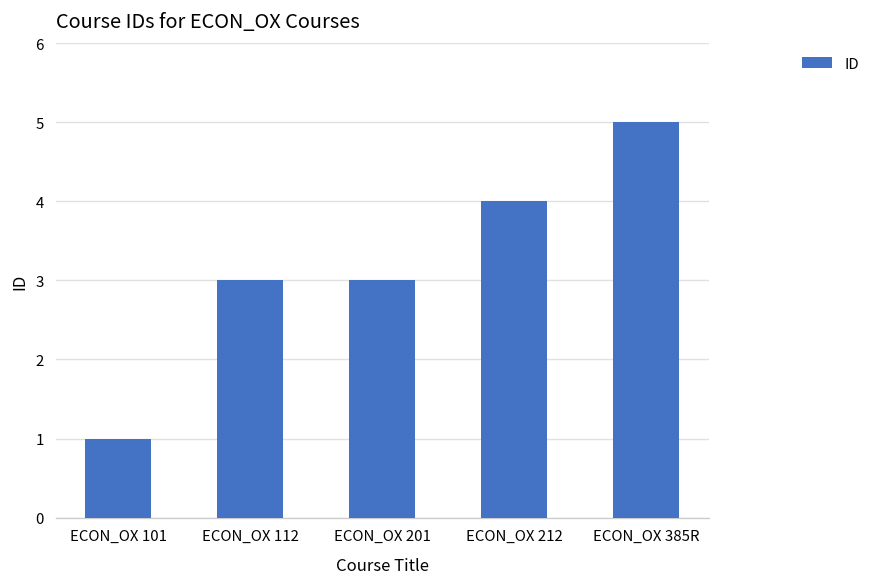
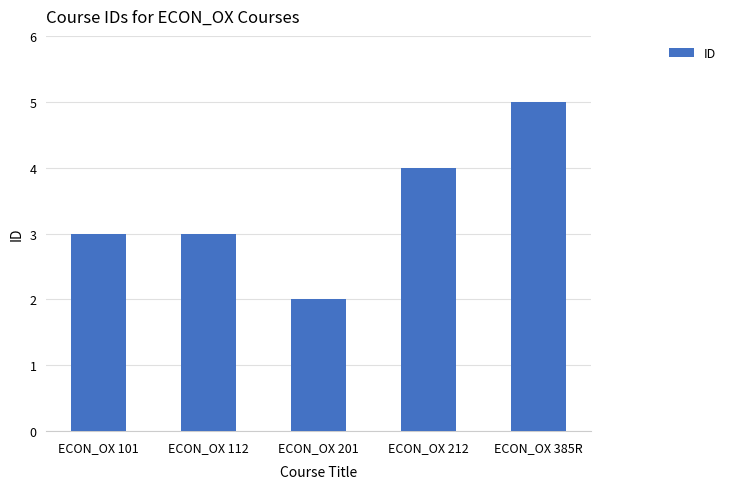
ECON_OX 101: 1 -> 3
ECON_OX 201: 3 -> 2
